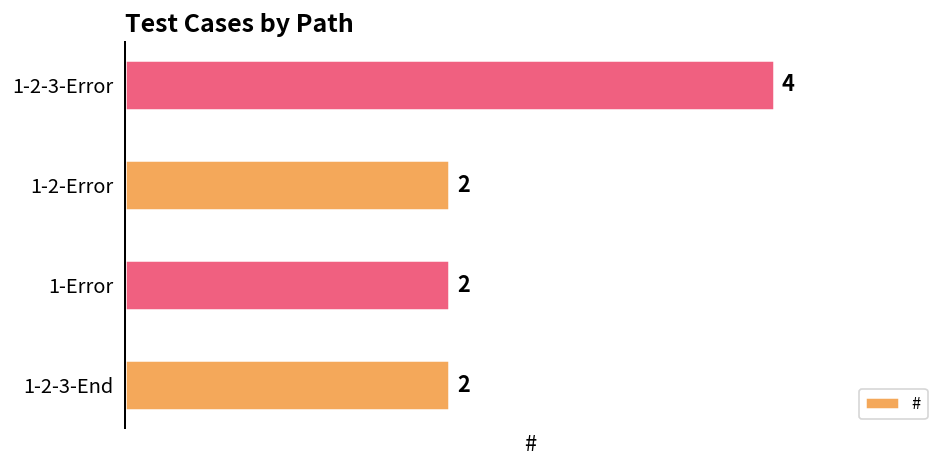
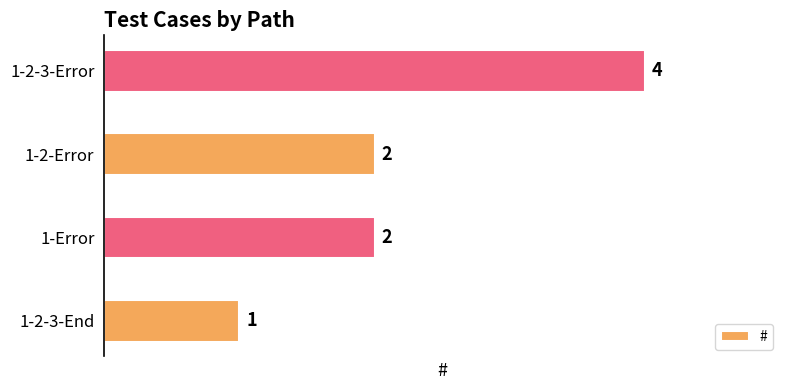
1-2-3-End: 2 -> 1
